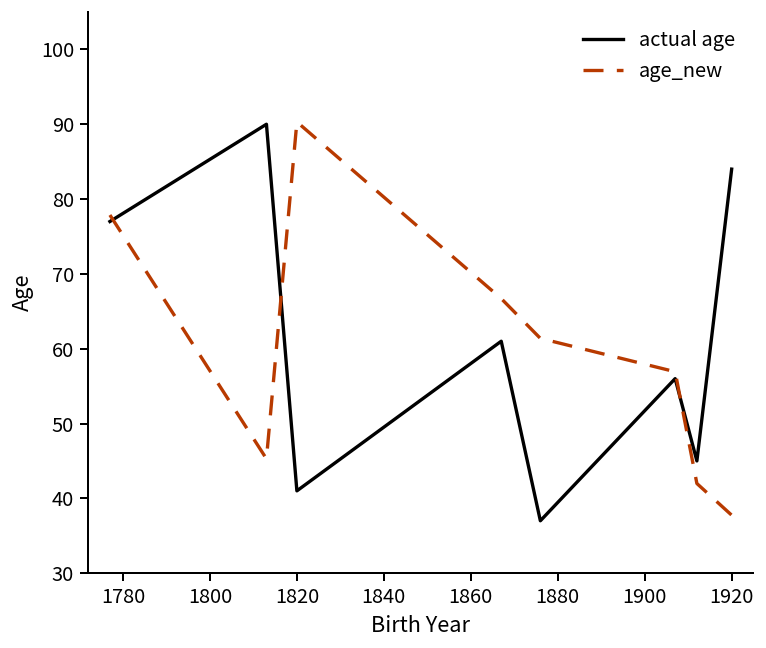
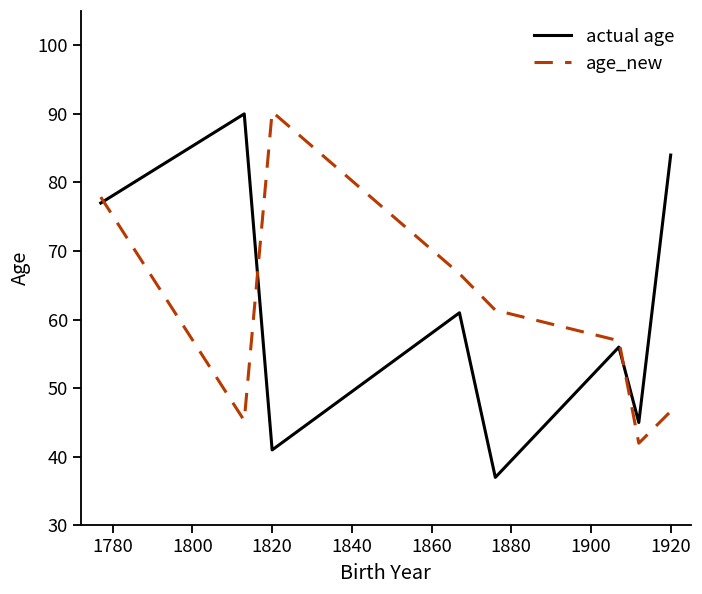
age_new, 1920: 38 -> 47
